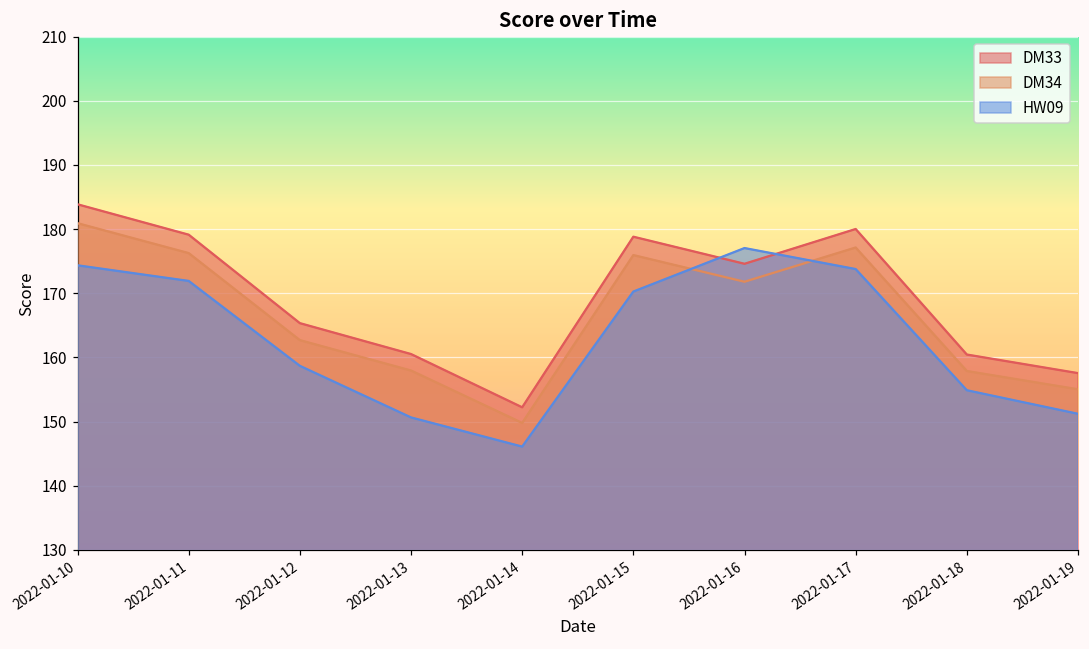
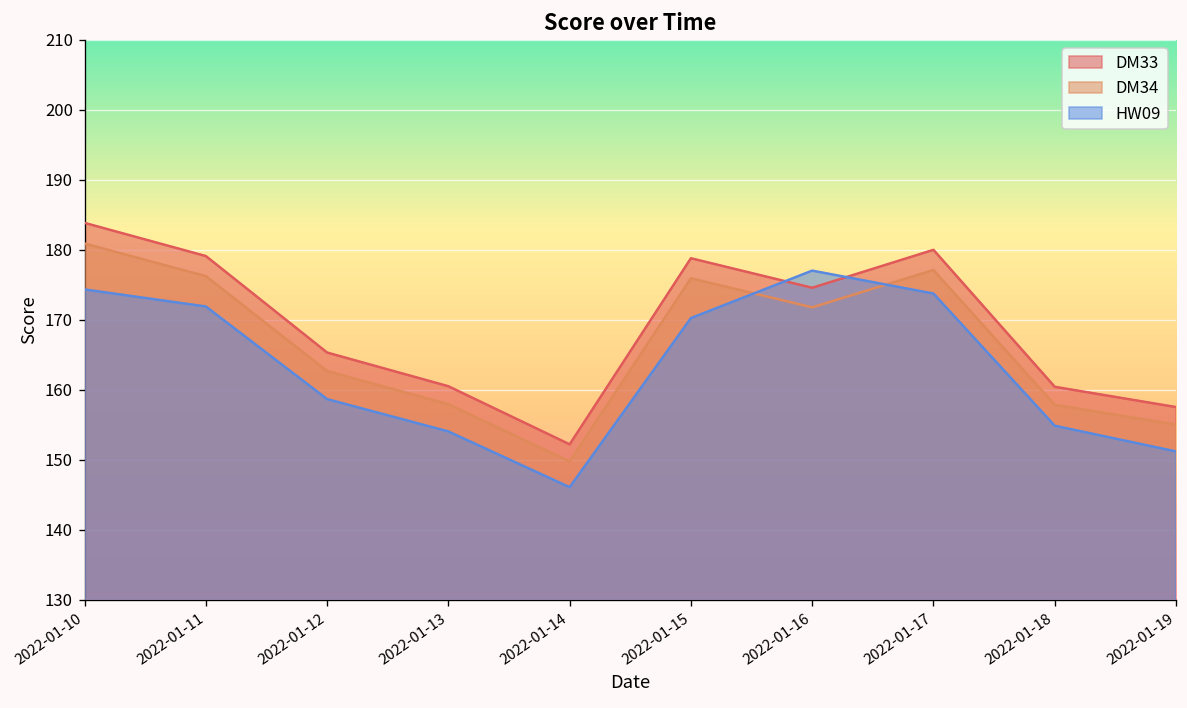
HW09, 2022-01-13: 151 -> 154
